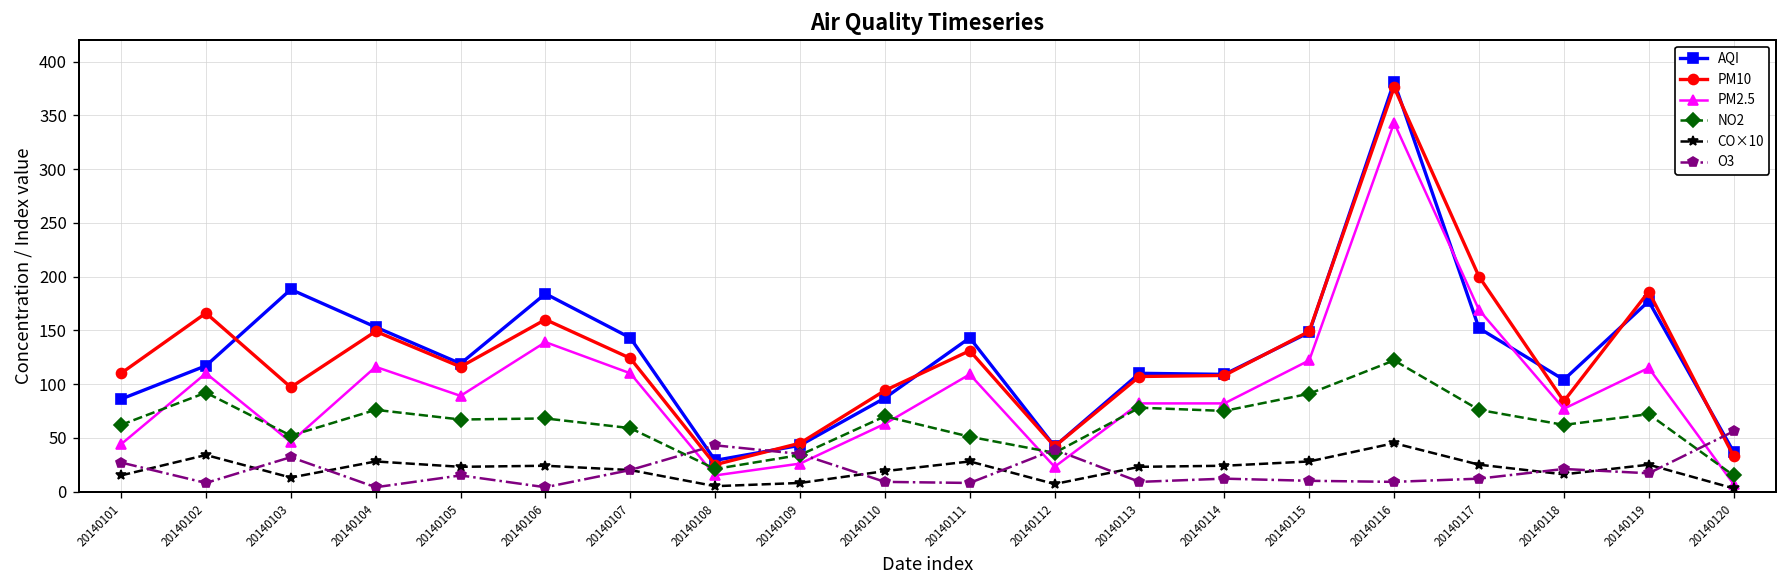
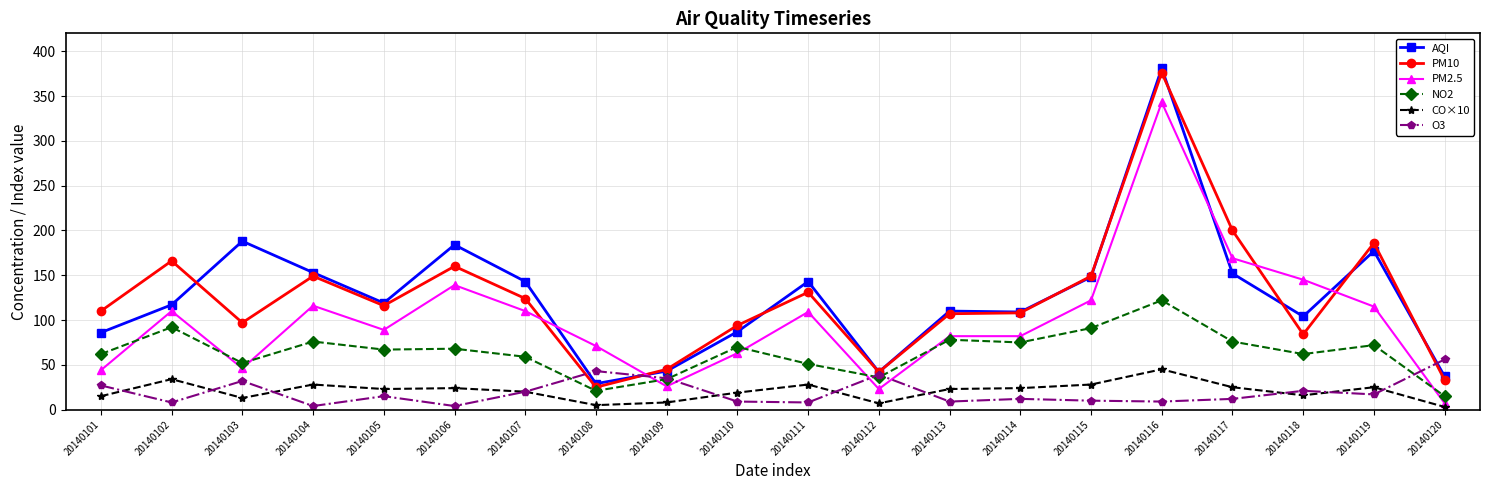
PM2.5, 20140108: 20 -> 70
PM2.5, 20140118: 80 -> 150
